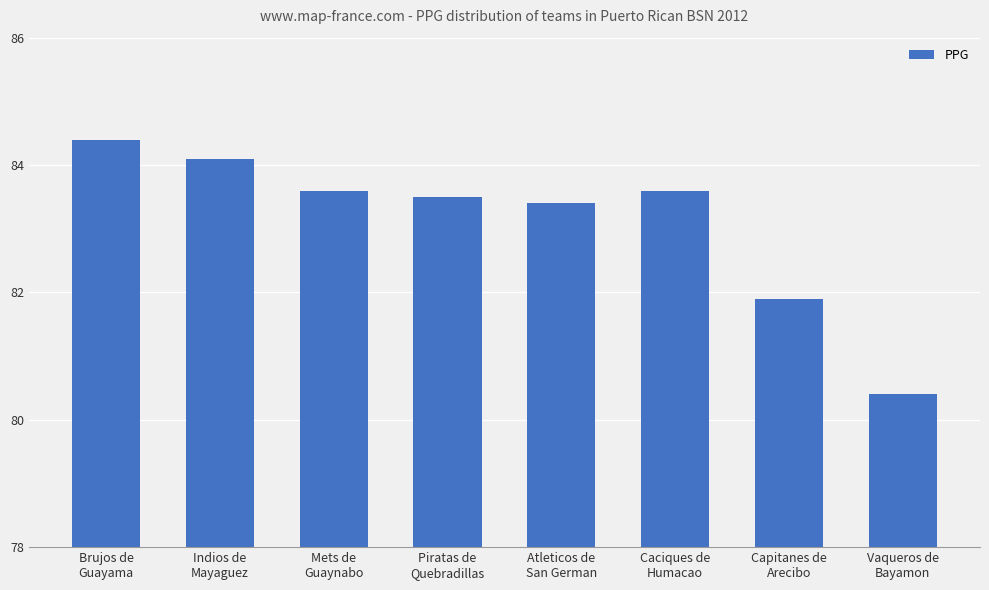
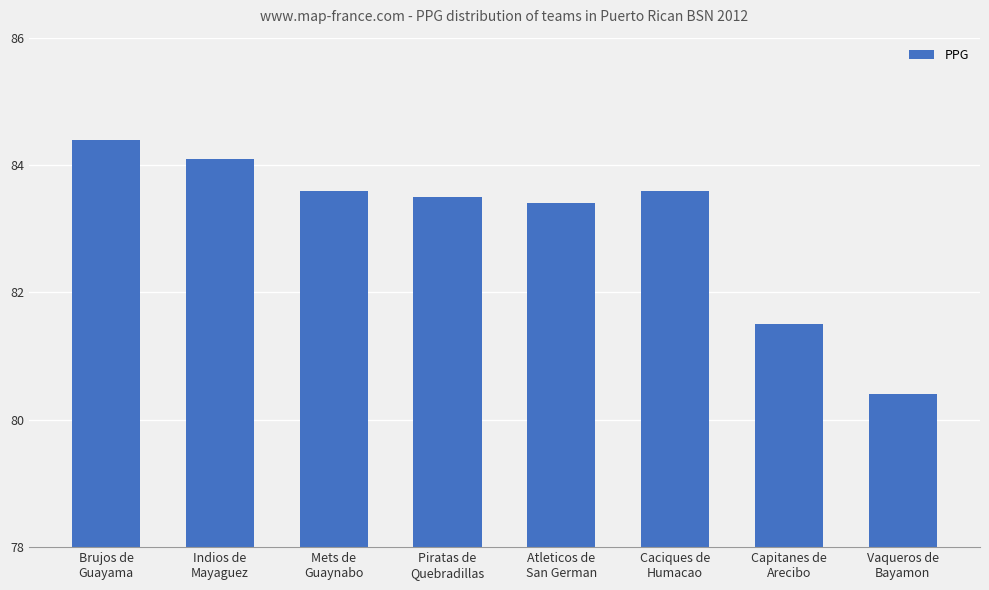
Capitanes de Arecibo: 81.9 -> 81.5
